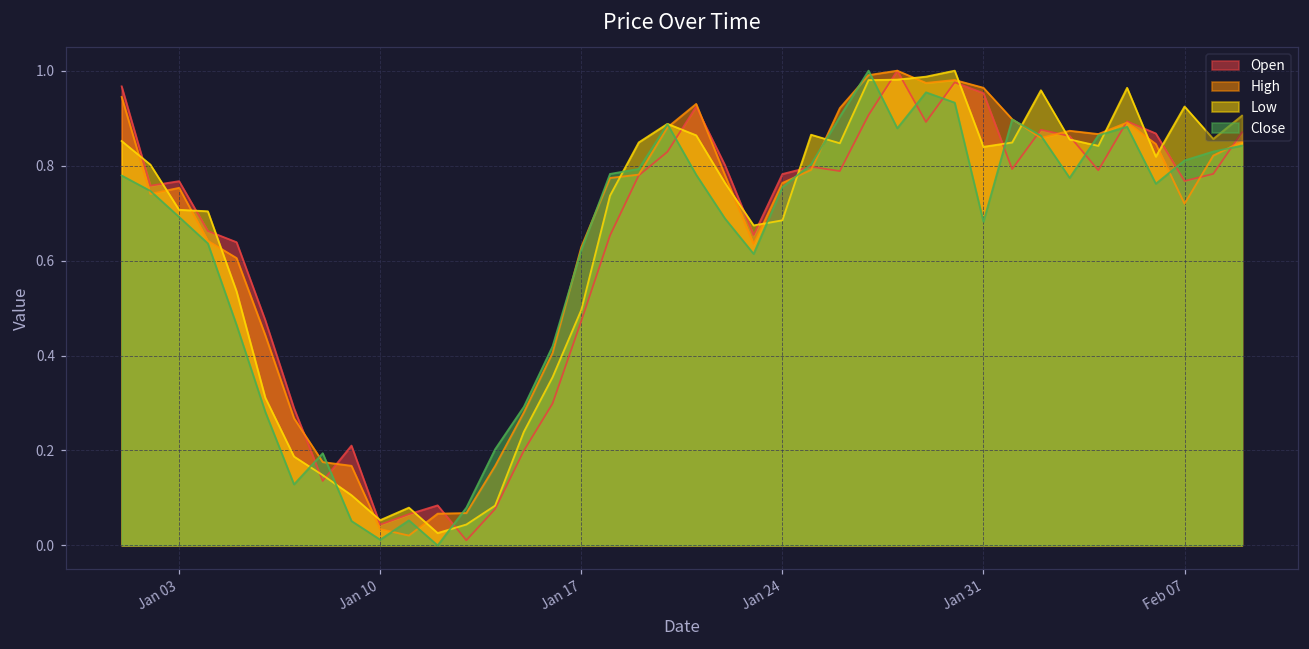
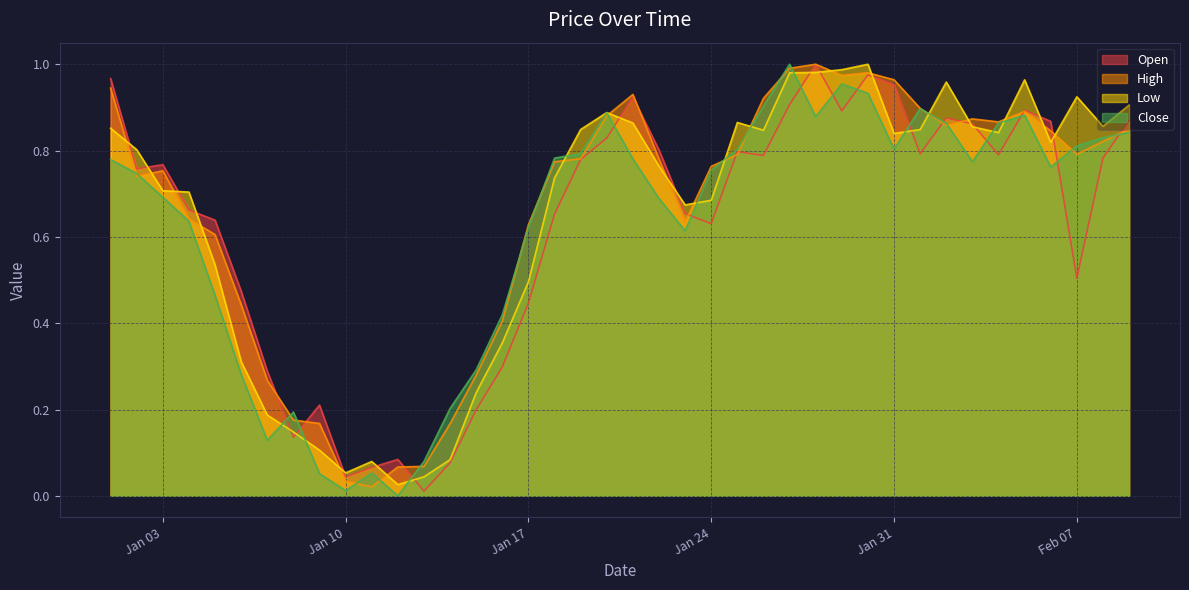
Open, Jan 17: 0.47 -> 0.45
Open, Jan 24: 0.78 -> 0.63
Close, Jan 31: 0.68 -> 0.80
Open, Feb 07: 0.77 -> 0.50
High, Feb 07: 0.72 -> 0.79
